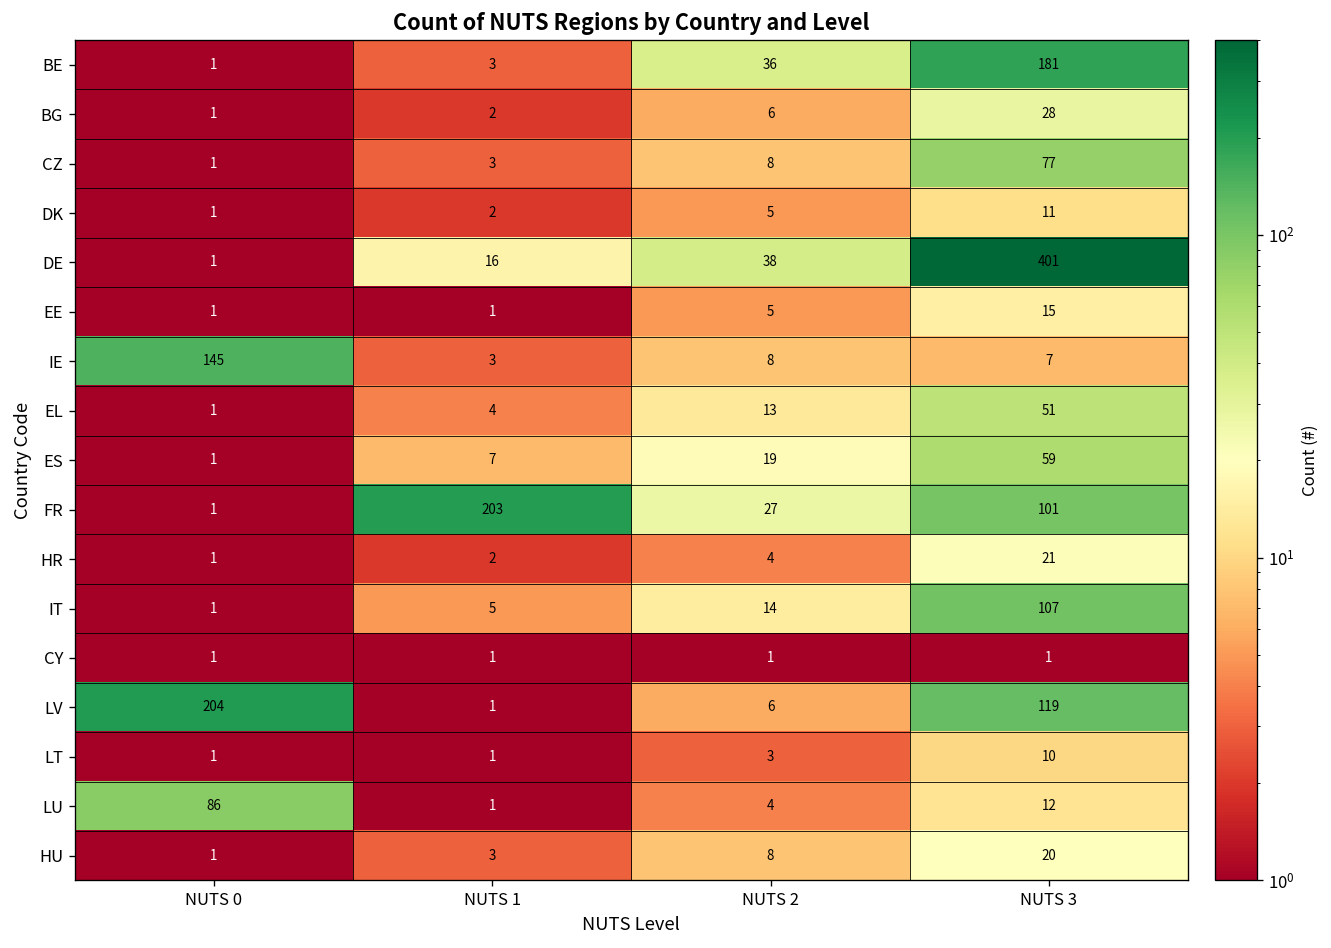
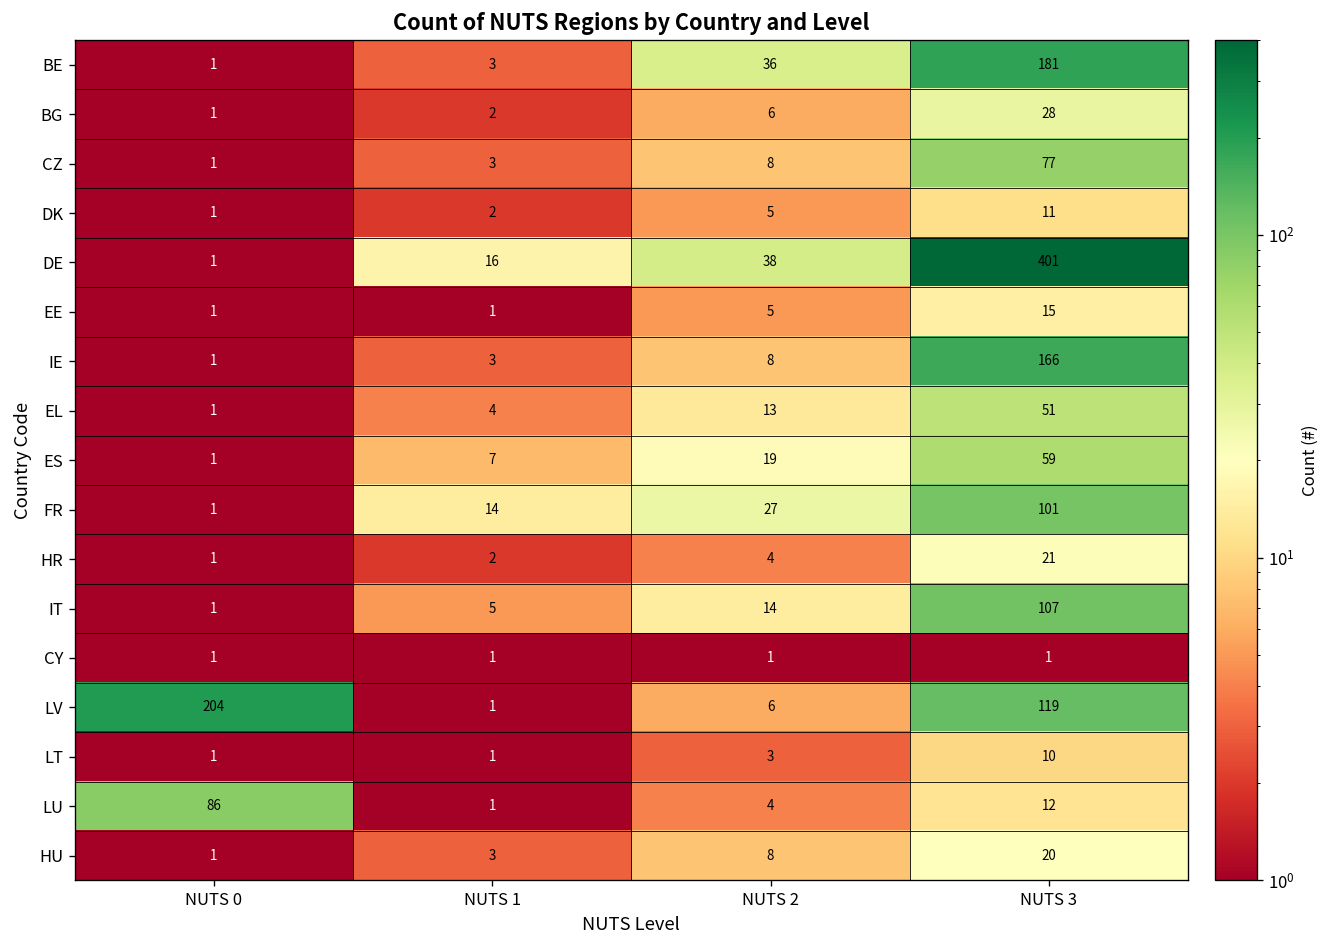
IE, NUTS 0: 145 -> 1
IE, NUTS 3: 7 -> 166
FR, NUTS 1: 203 -> 14
